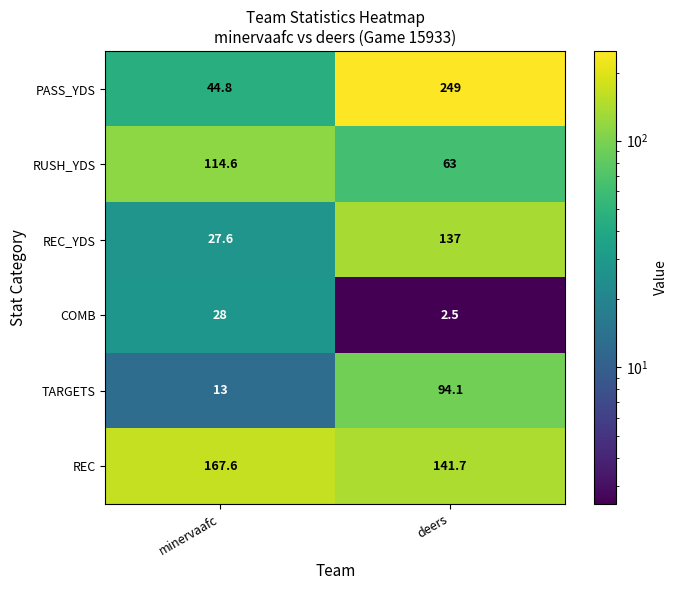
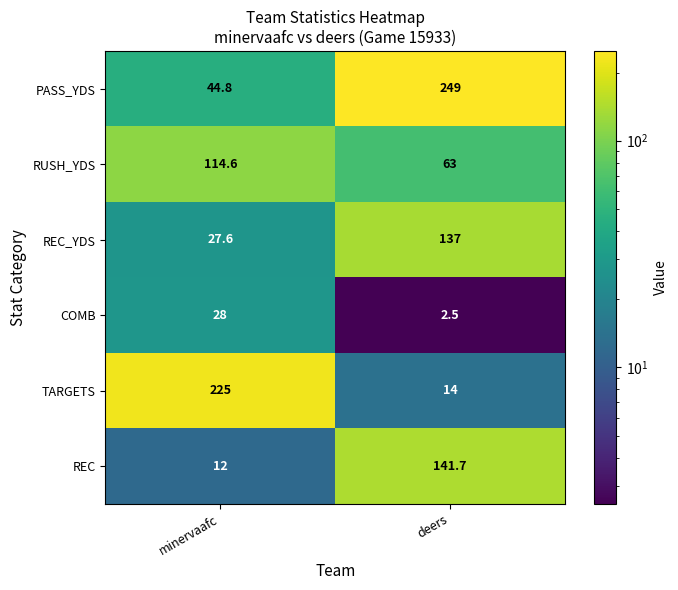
TARGETS, minervaafc: 13 -> 225
TARGETS, deers: 94.1 -> 14
REC, minervaafc: 167.6 -> 12
